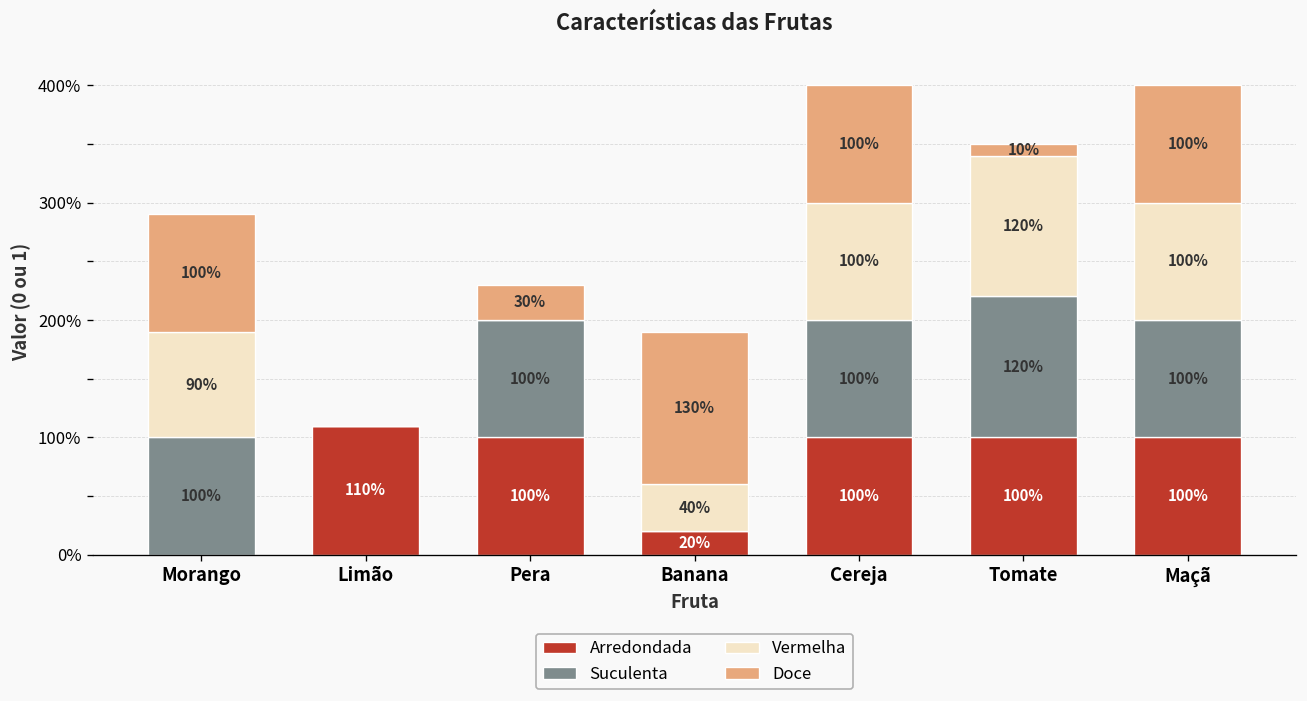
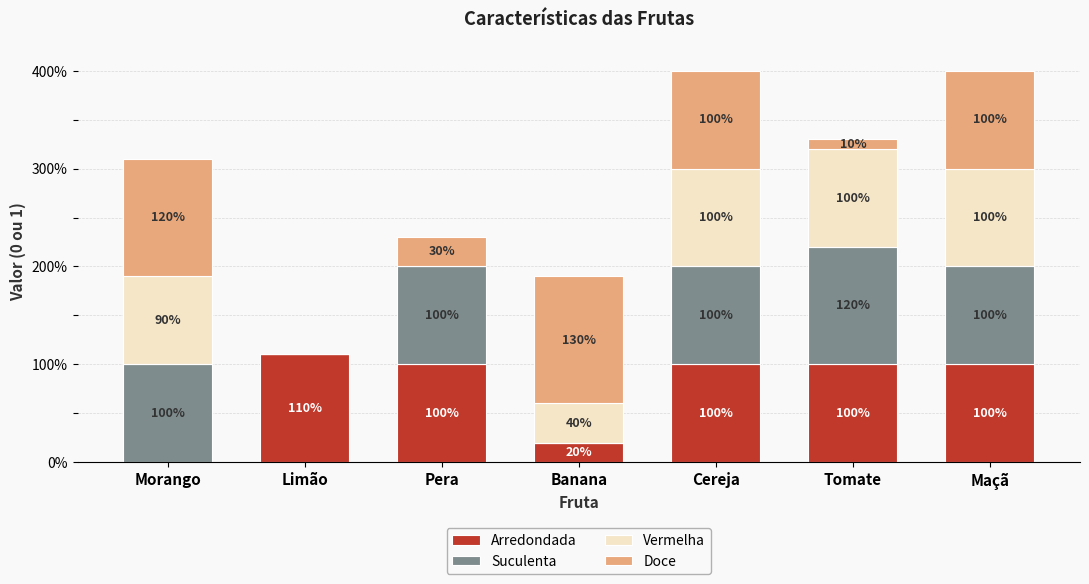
Doce, Morango: 100% -> 120%
Vermelha, Tomate: 120% -> 100%
